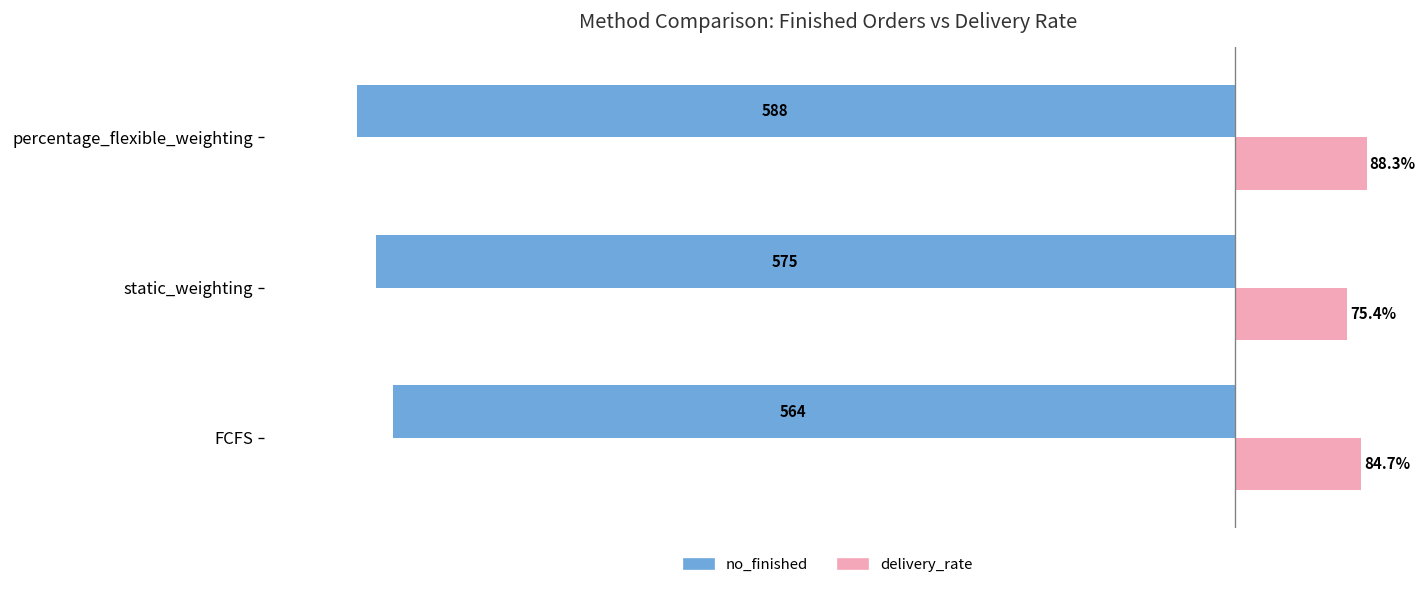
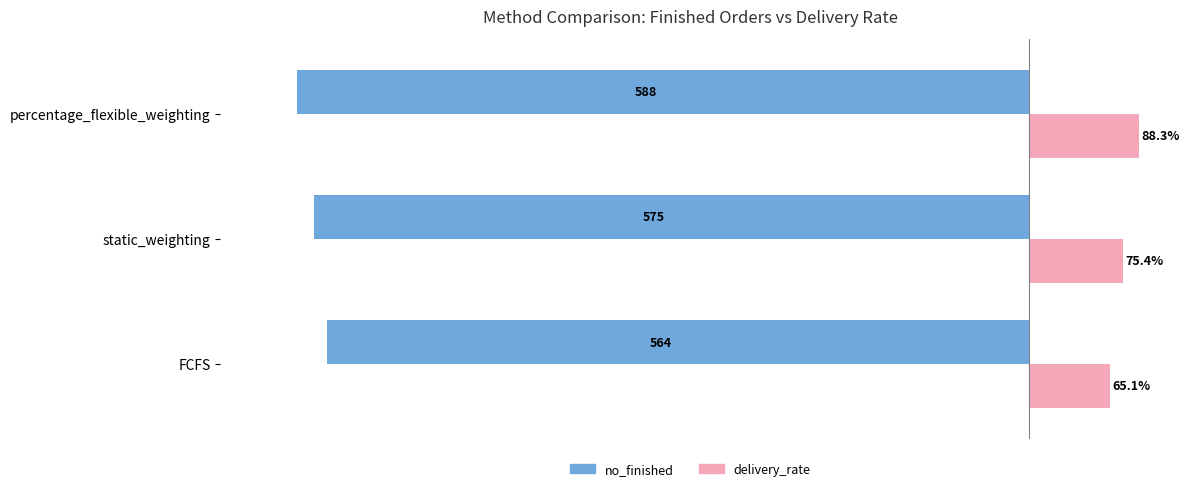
delivery_rate, FCFS: 84.7% -> 65.1%
